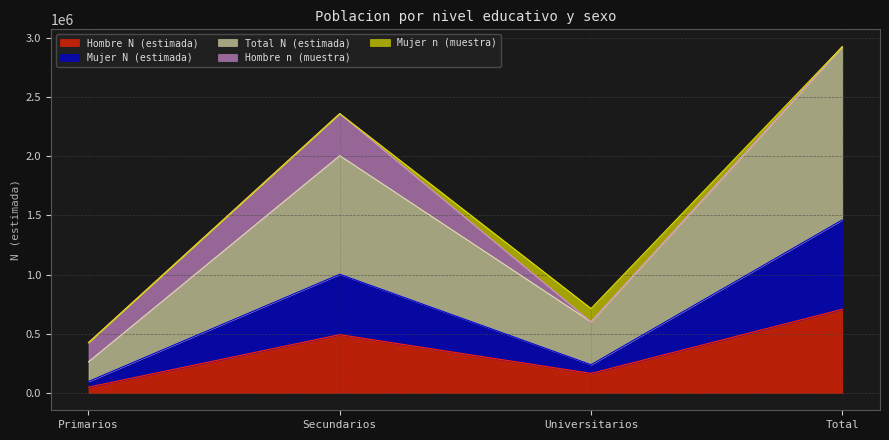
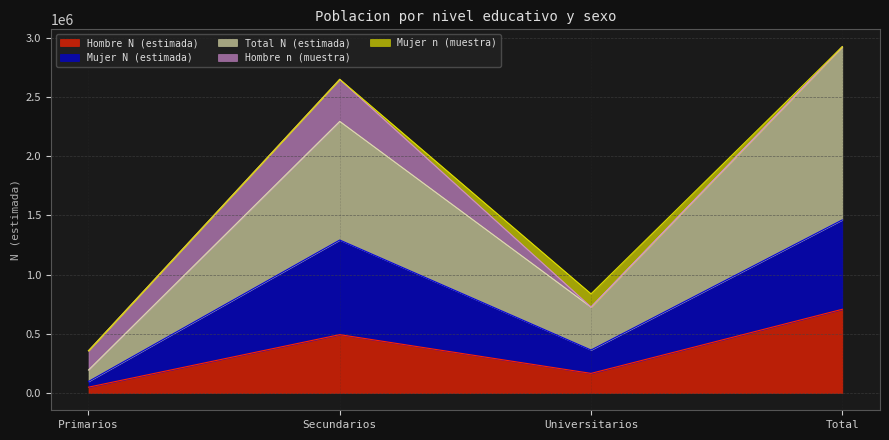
Total N (estimada), Primarios: 170000 -> 100000
Mujer N (estimada), Secundarios: 510000 -> 800000
Mujer N (estimada), Universitarios: 70000 -> 200000
